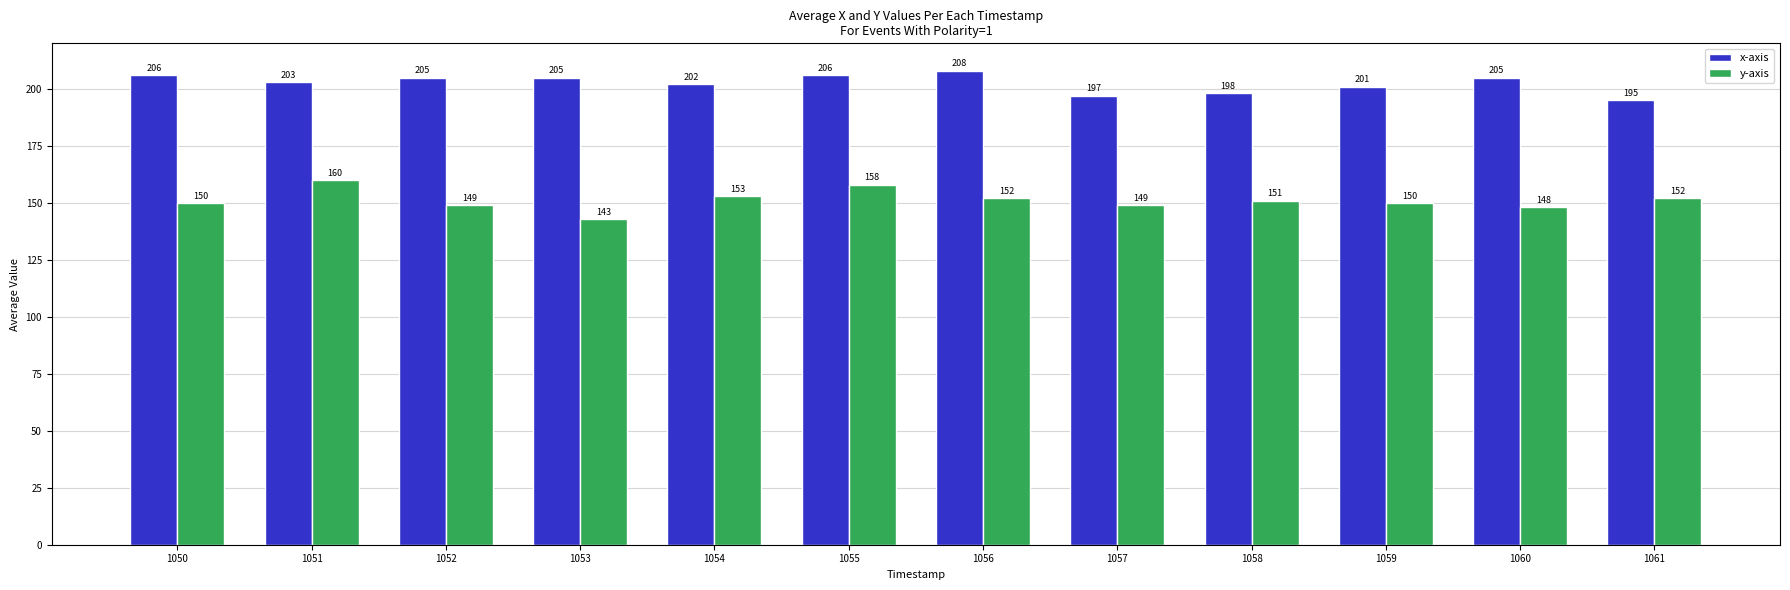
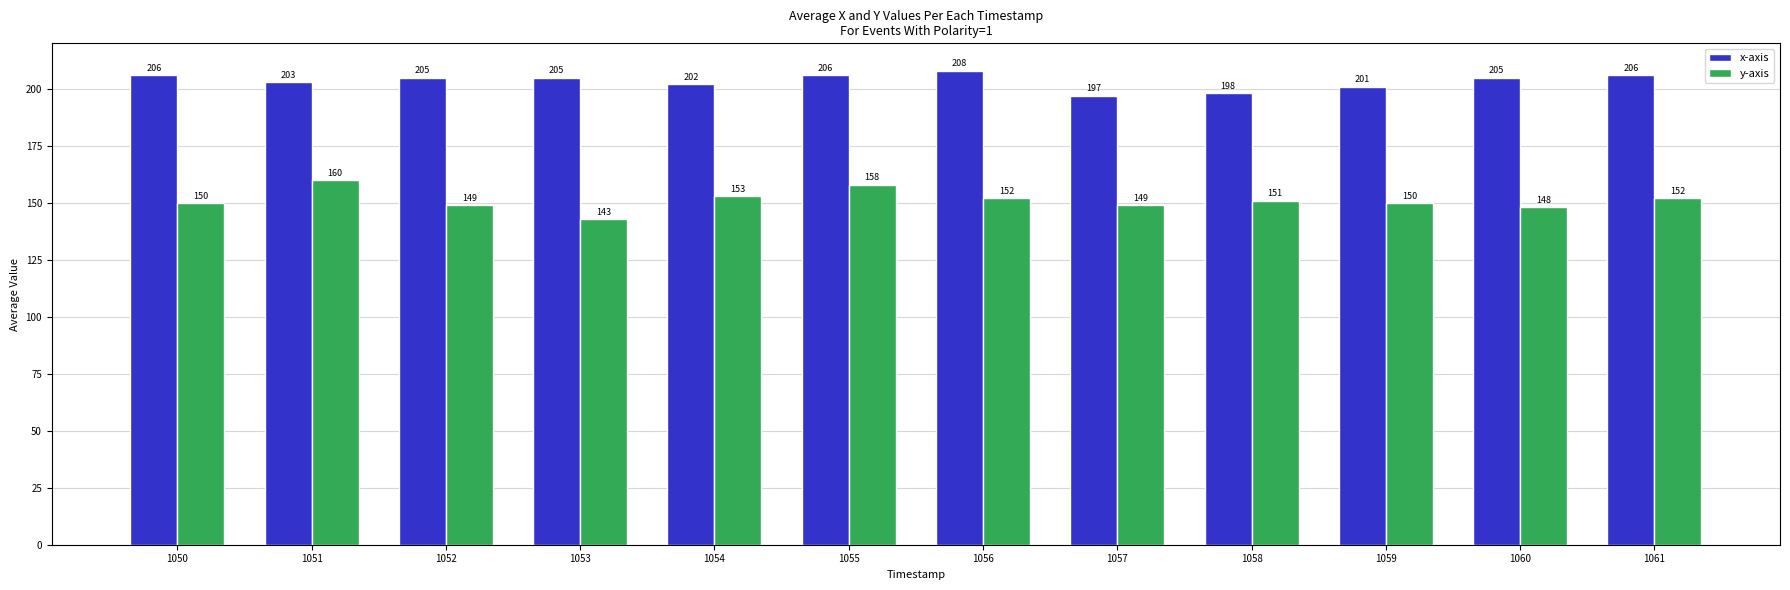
x-axis, 1061: 195 -> 206
